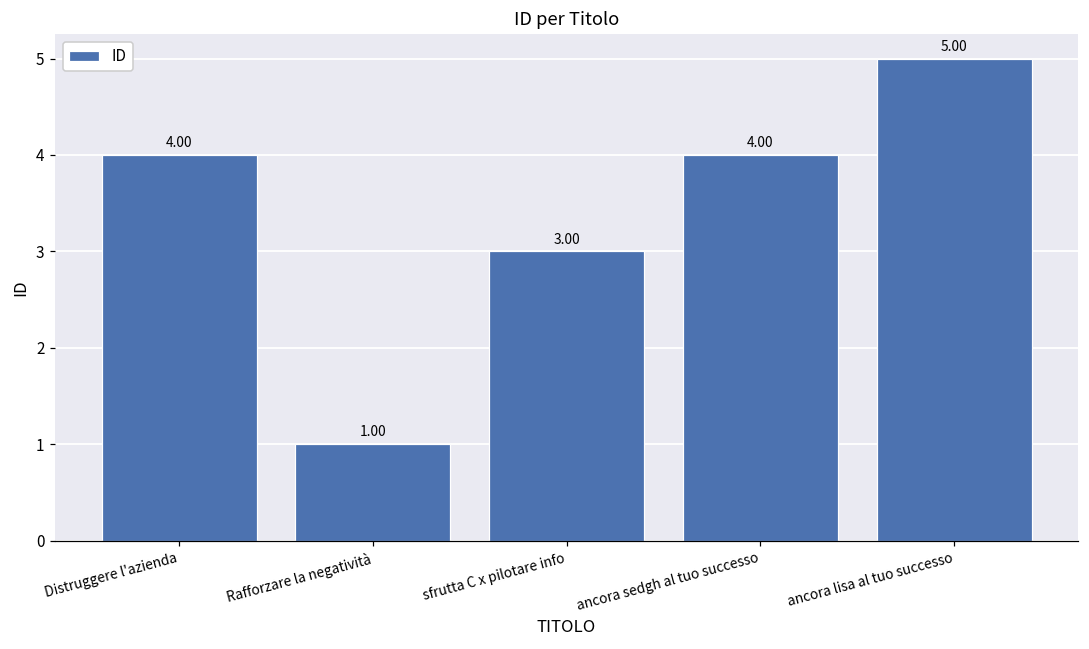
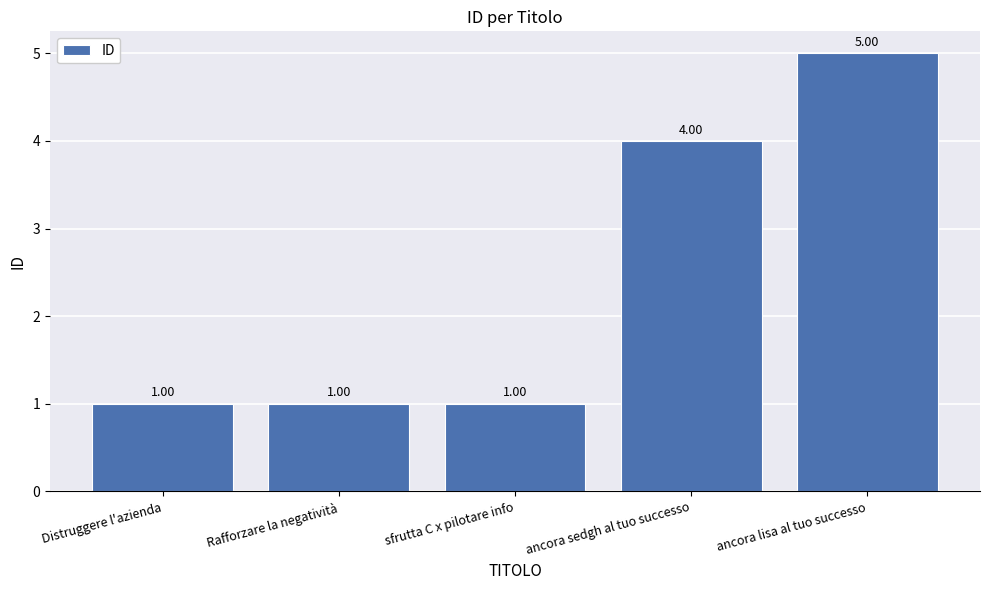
Distruggere l'azienda: 4.00 -> 1.00
sfrutta C x pilotare info: 3.00 -> 1.00
